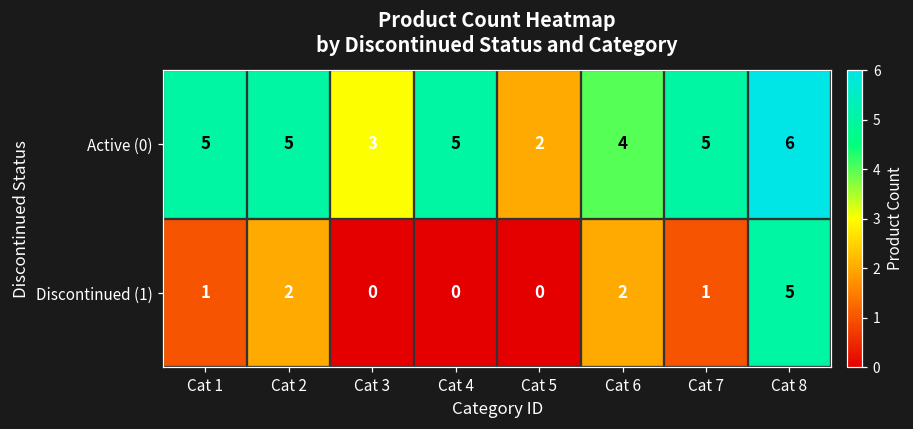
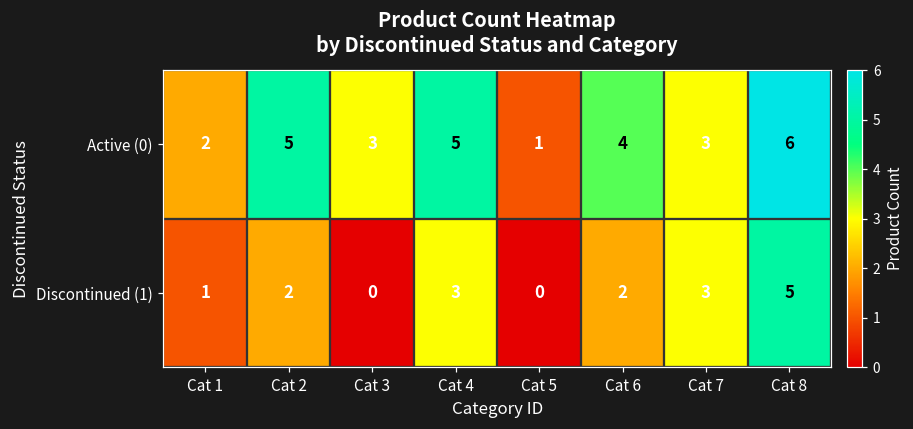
Active (0), Cat 1: 5 -> 2
Active (0), Cat 5: 2 -> 1
Active (0), Cat 7: 5 -> 3
Discontinued (1), Cat 4: 0 -> 3
Discontinued (1), Cat 7: 1 -> 3
